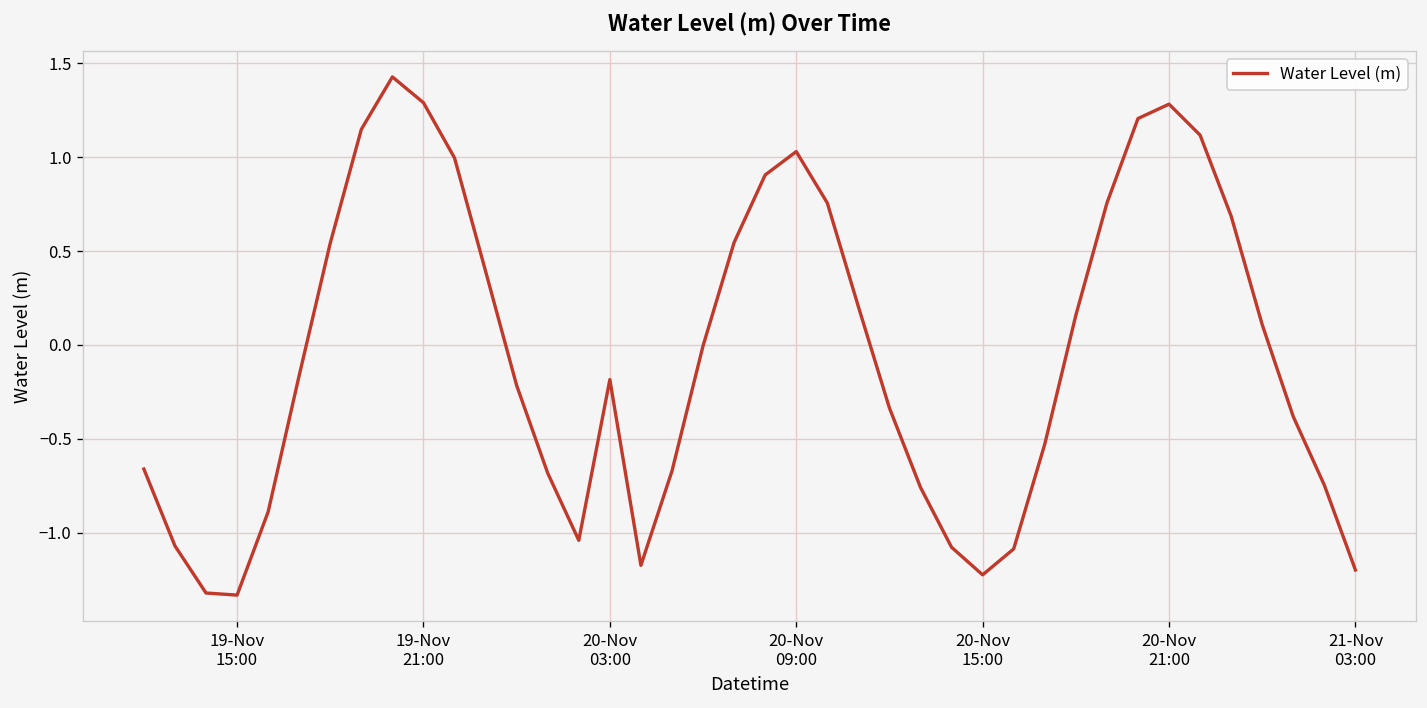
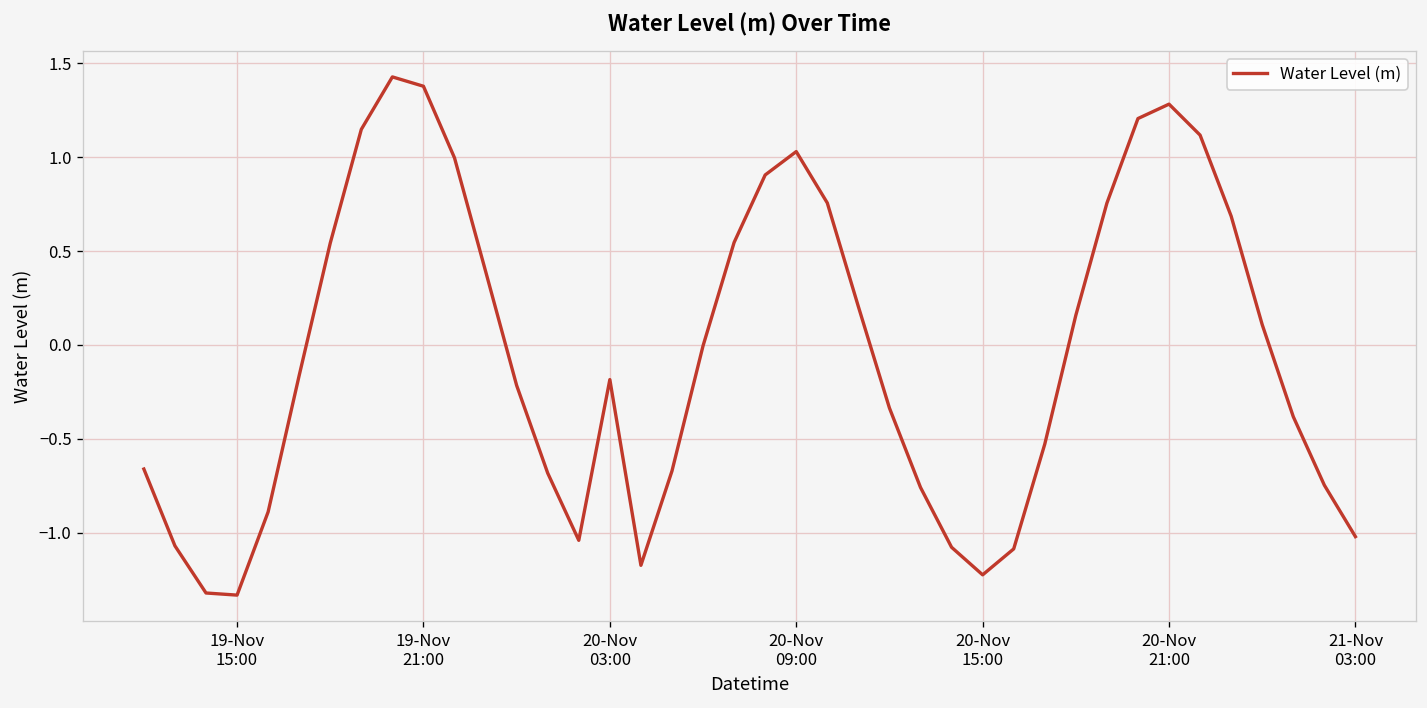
19-Nov 21:00: 1.29 -> 1.38
21-Nov 03:00: -1.20 -> -1.02
